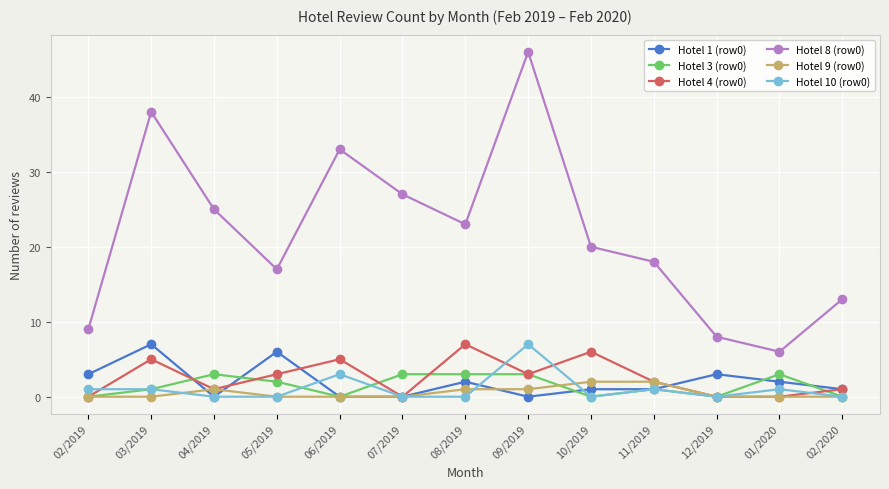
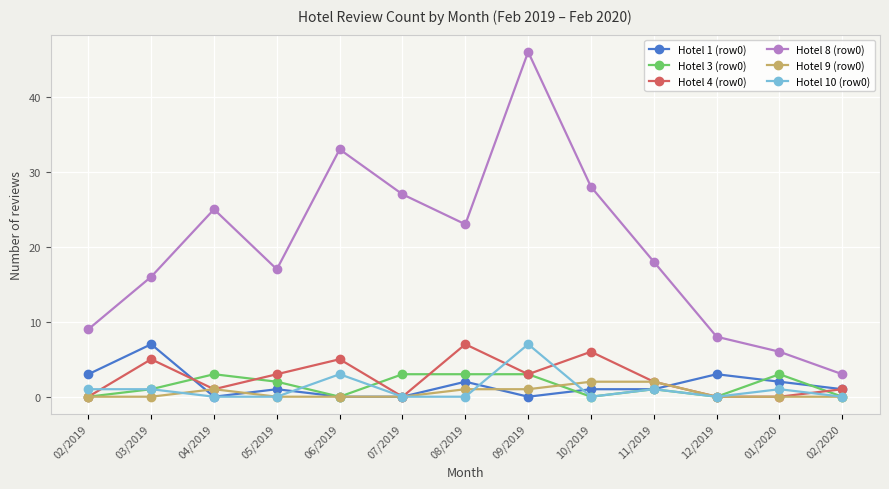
Hotel 8 (row0), 03/2019: 38 -> 16
Hotel 1 (row0), 05/2019: 6 -> 1
Hotel 8 (row0), 10/2019: 20 -> 28
Hotel 8 (row0), 02/2020: 13 -> 3
